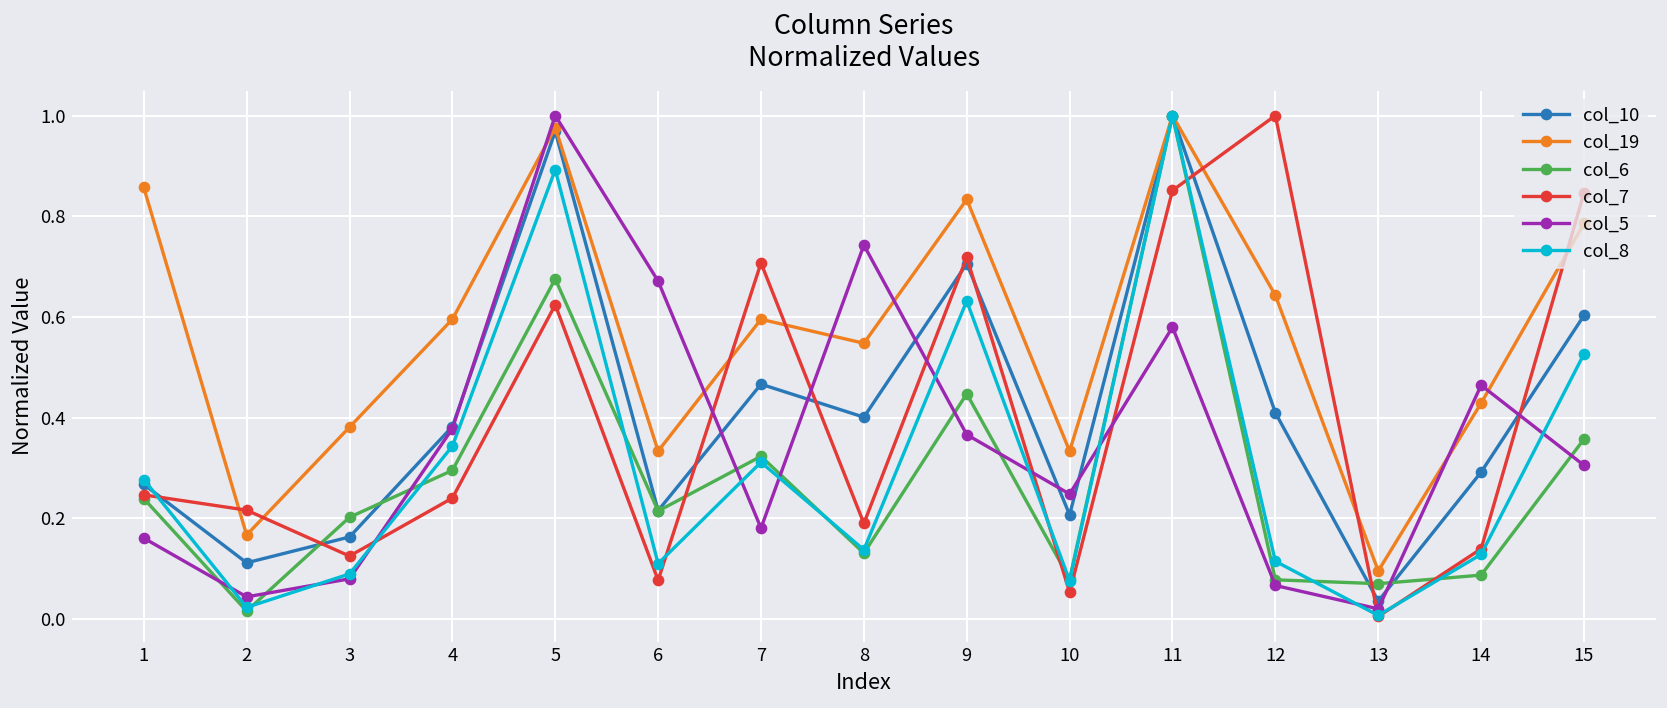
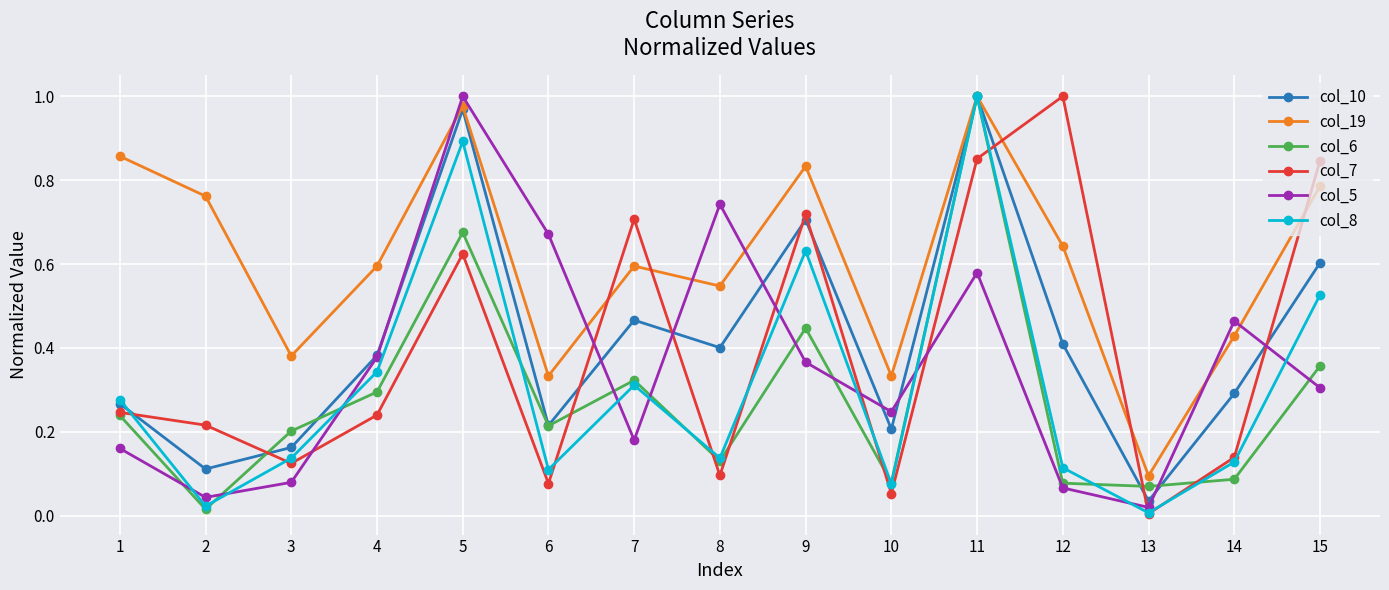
col_19, 2: 0.17 -> 0.76
col_8, 3: 0.09 -> 0.14
col_7, 8: 0.19 -> 0.10
